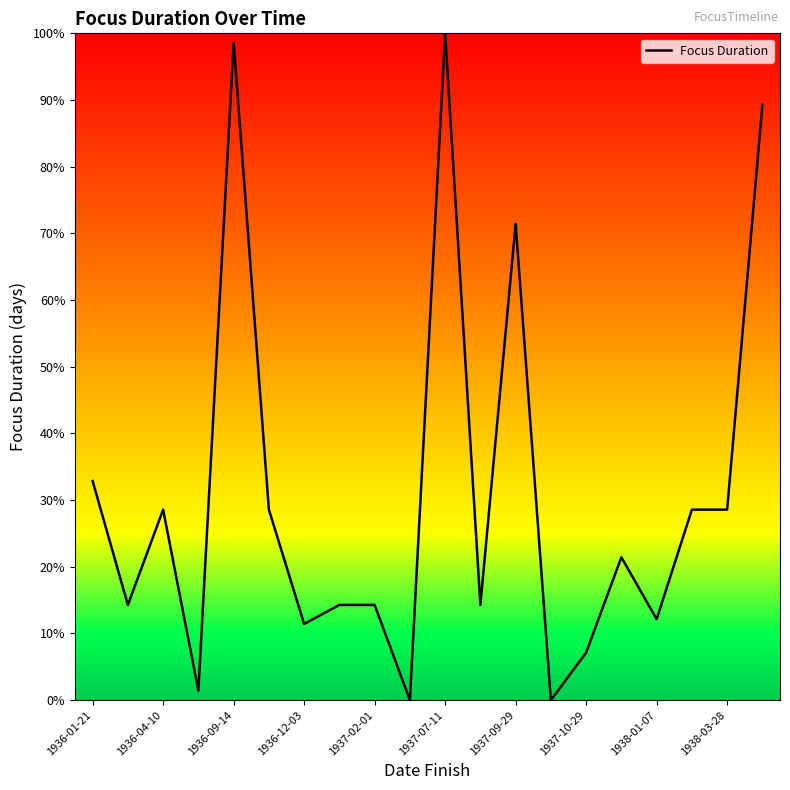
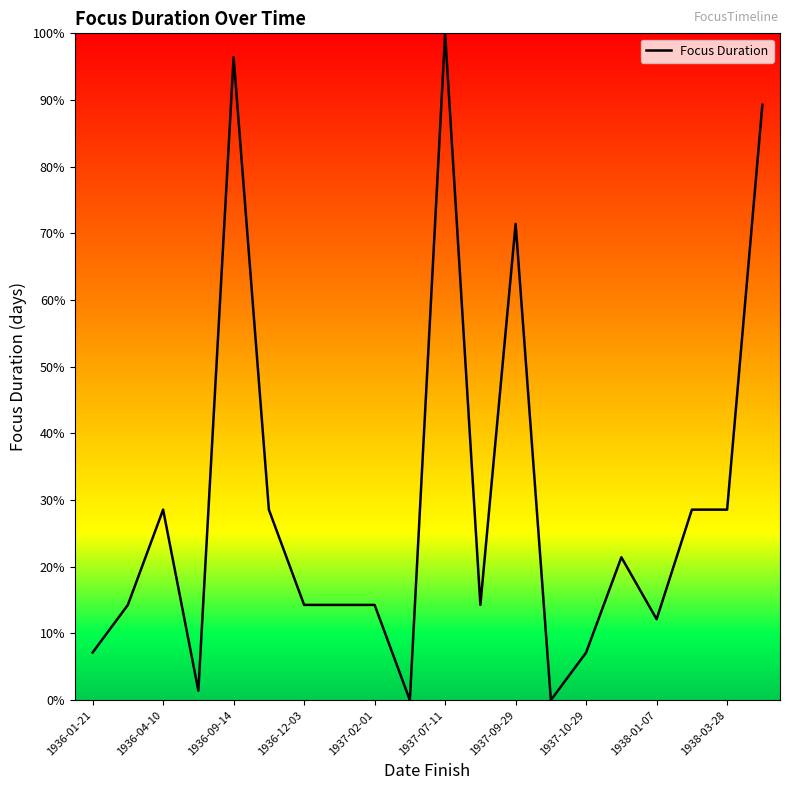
Focus Duration, 1936-01-21: 33% -> 7%
Focus Duration, 1936-09-14: 99% -> 96%
Focus Duration, 1936-12-03: 11% -> 14%
